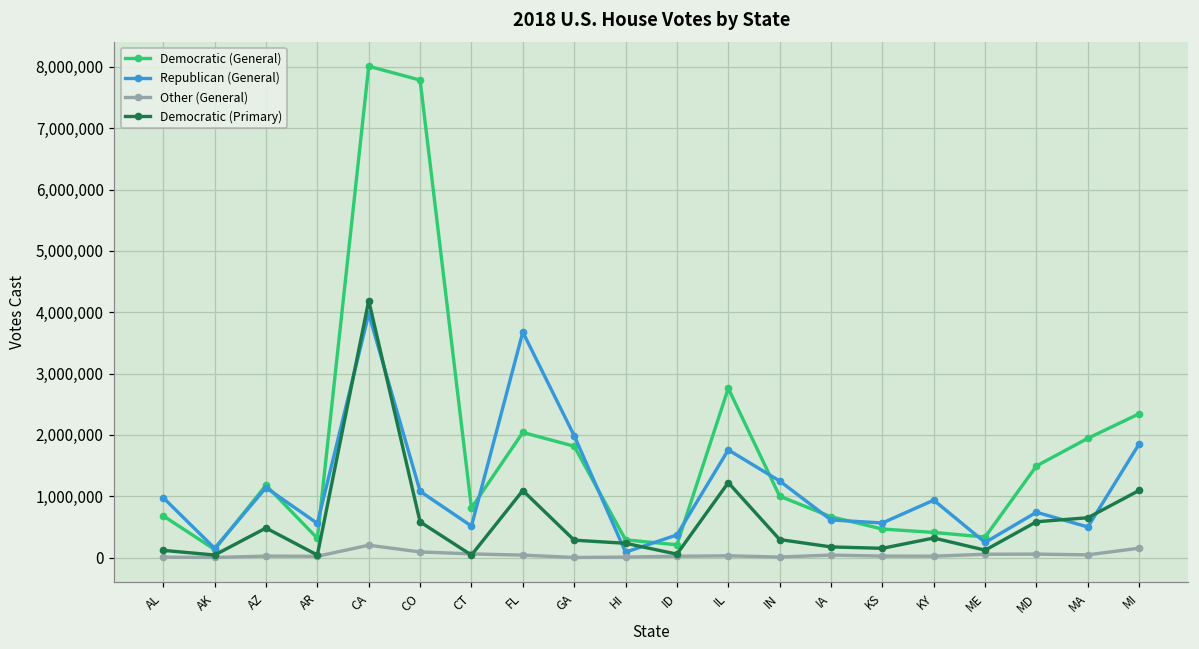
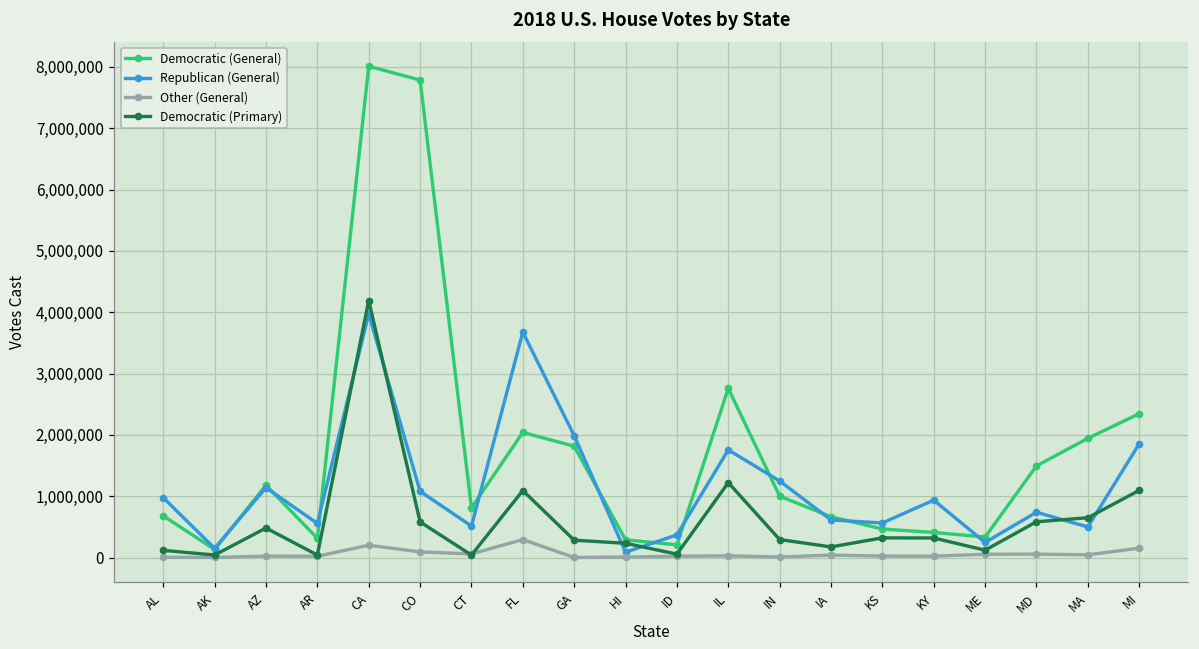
Other (General), FL: 0 -> 300,000
Democratic (Primary), KS: 100,000 -> 300,000
